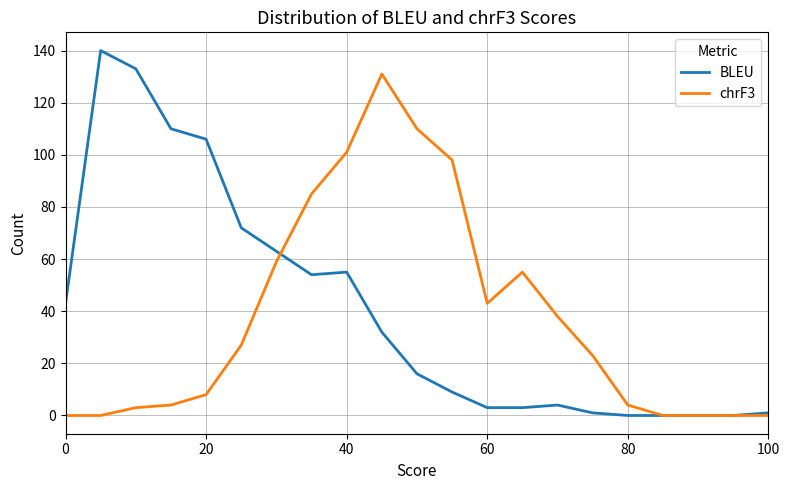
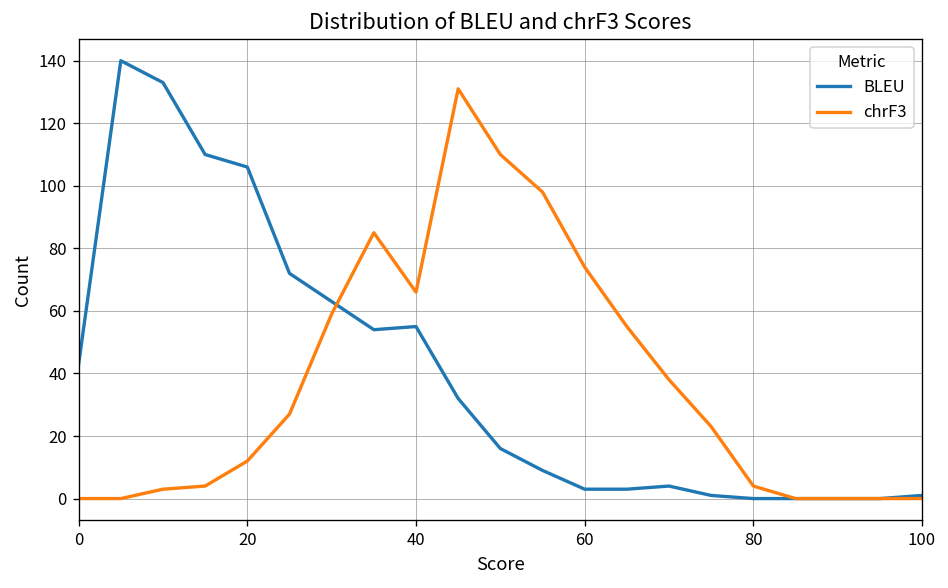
chrF3, 20: 8 -> 12
chrF3, 40: 101 -> 66
chrF3, 60: 43 -> 74
